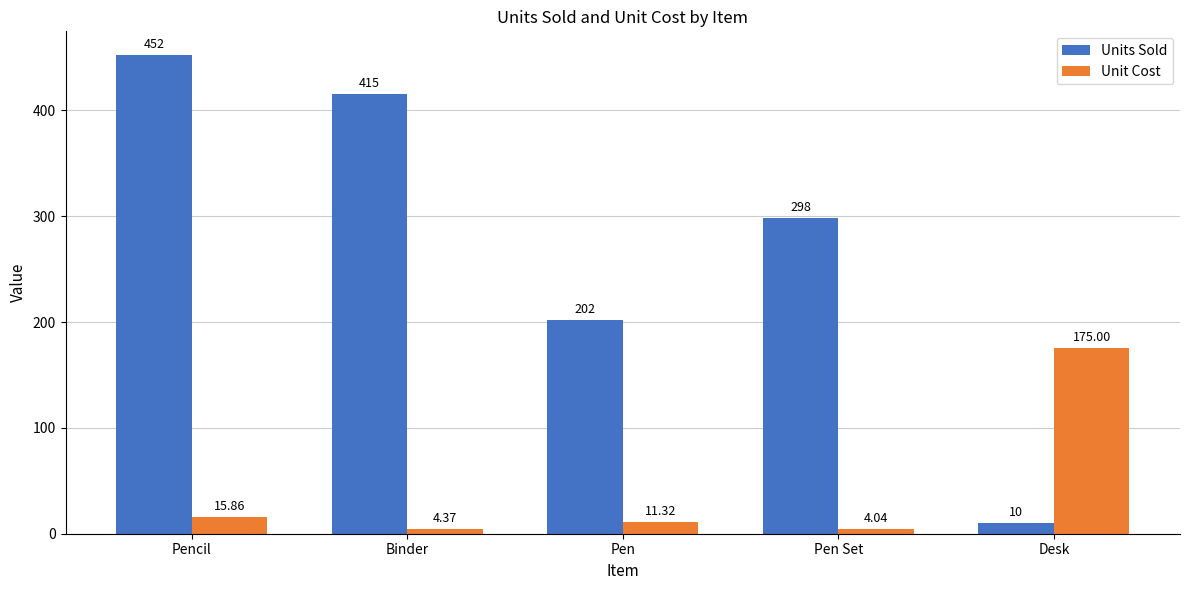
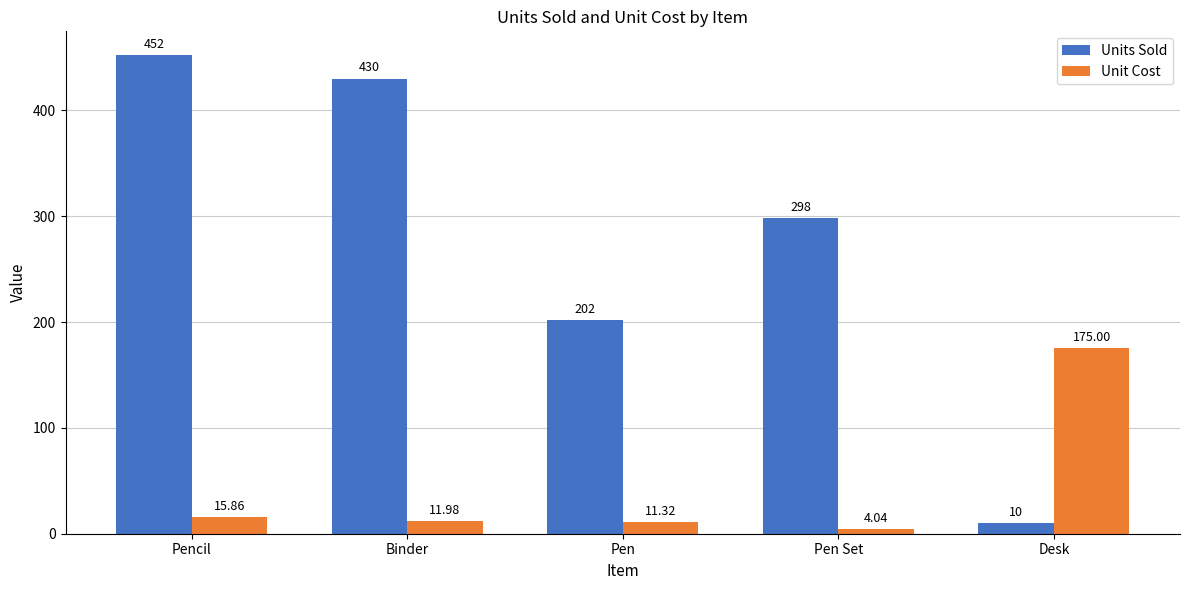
Units Sold, Binder: 415 -> 430
Unit Cost, Binder: 4.37 -> 11.98
